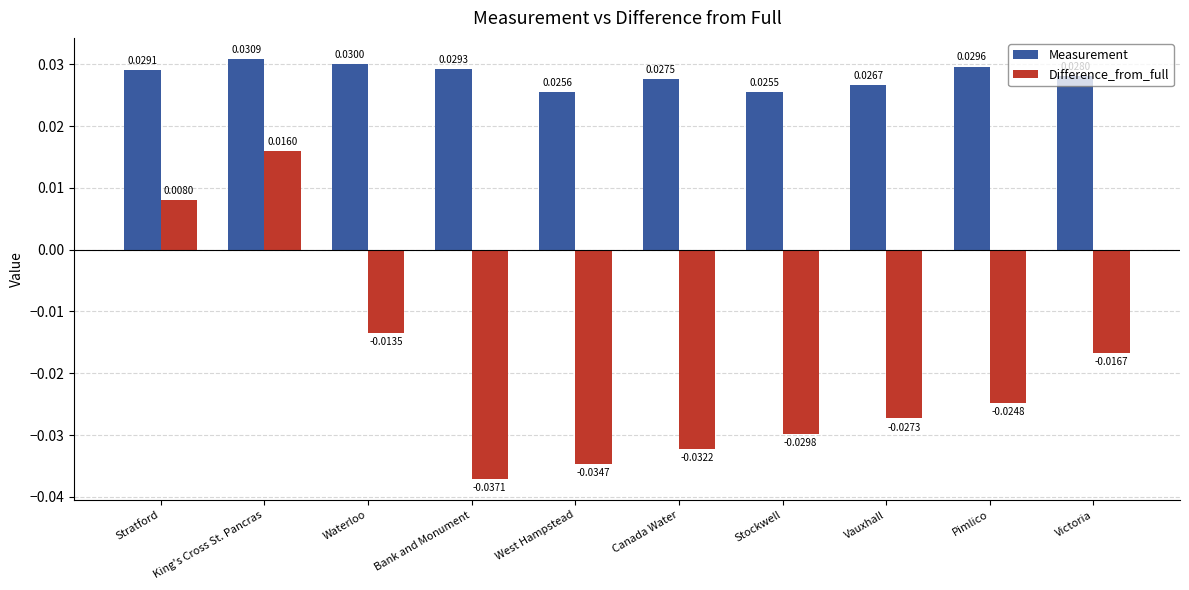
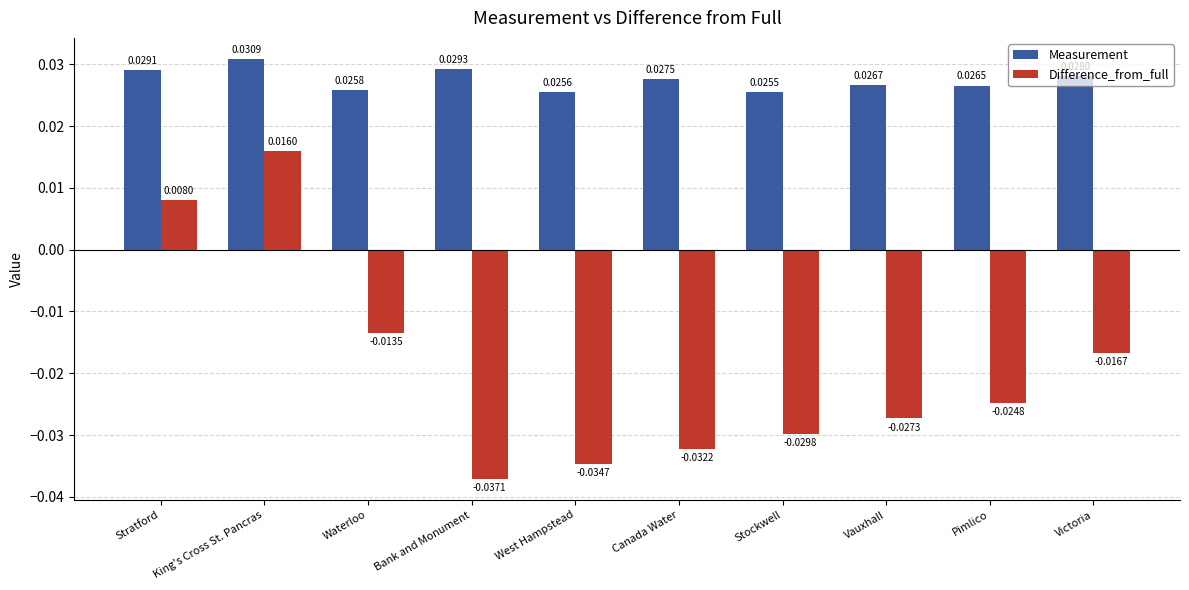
Measurement, Waterloo: 0.0300 -> 0.0258
Measurement, Pimlico: 0.0296 -> 0.0265
